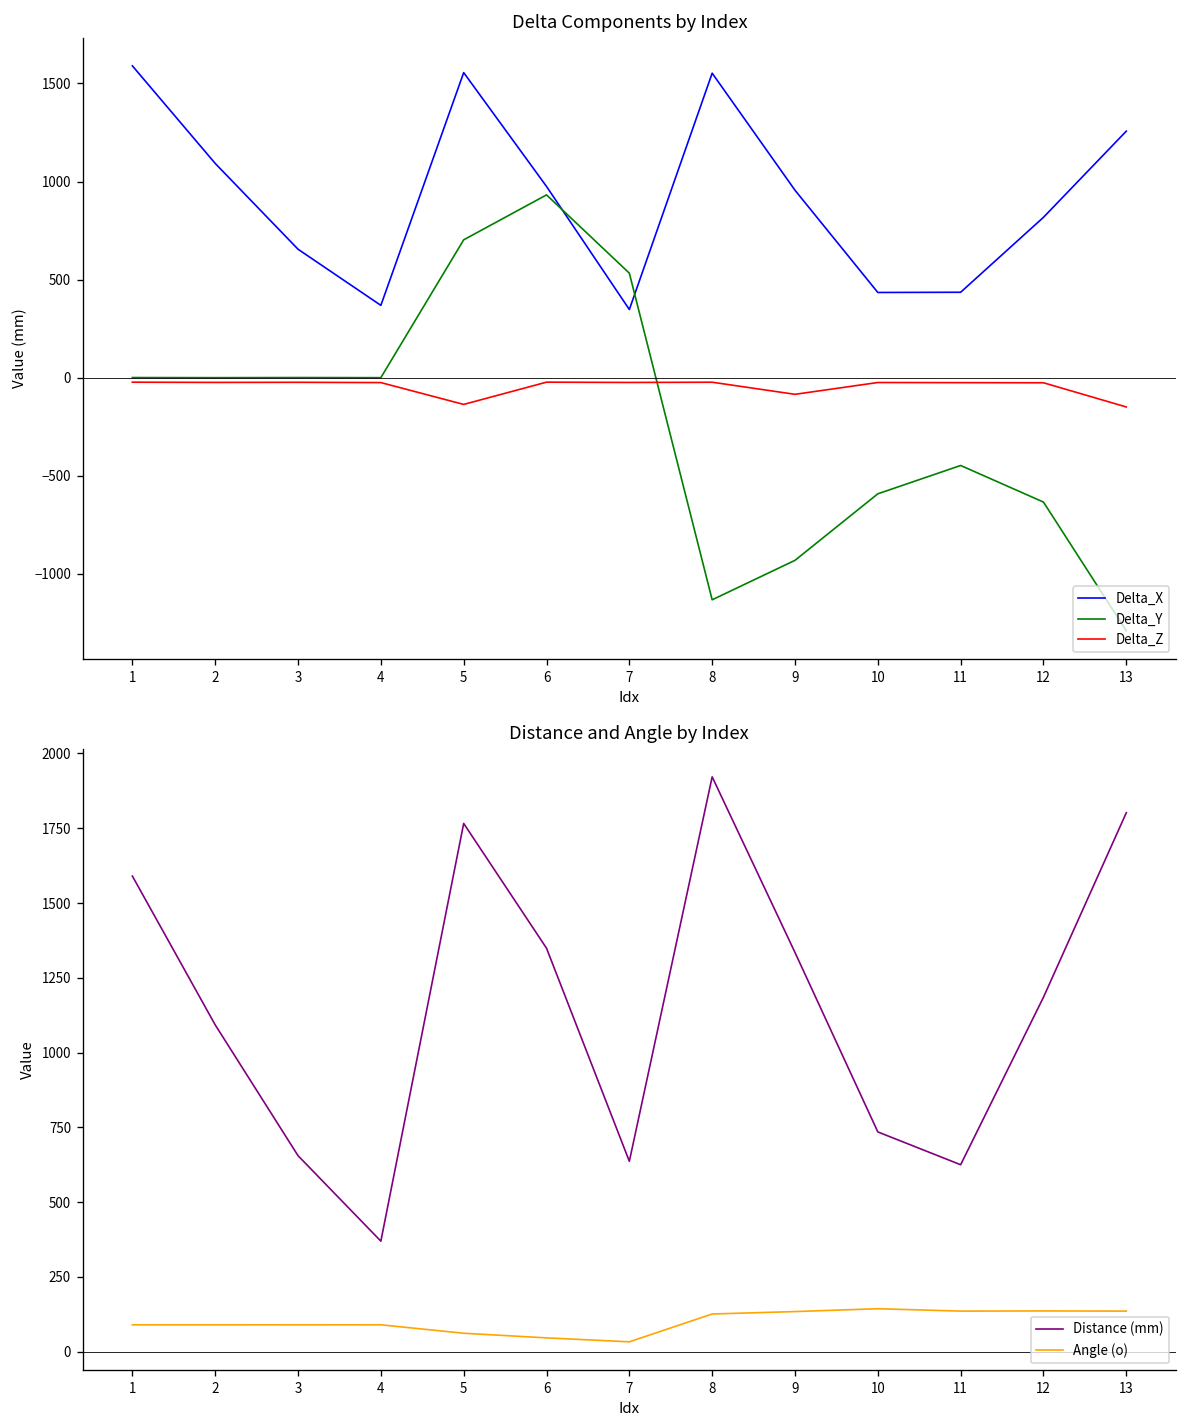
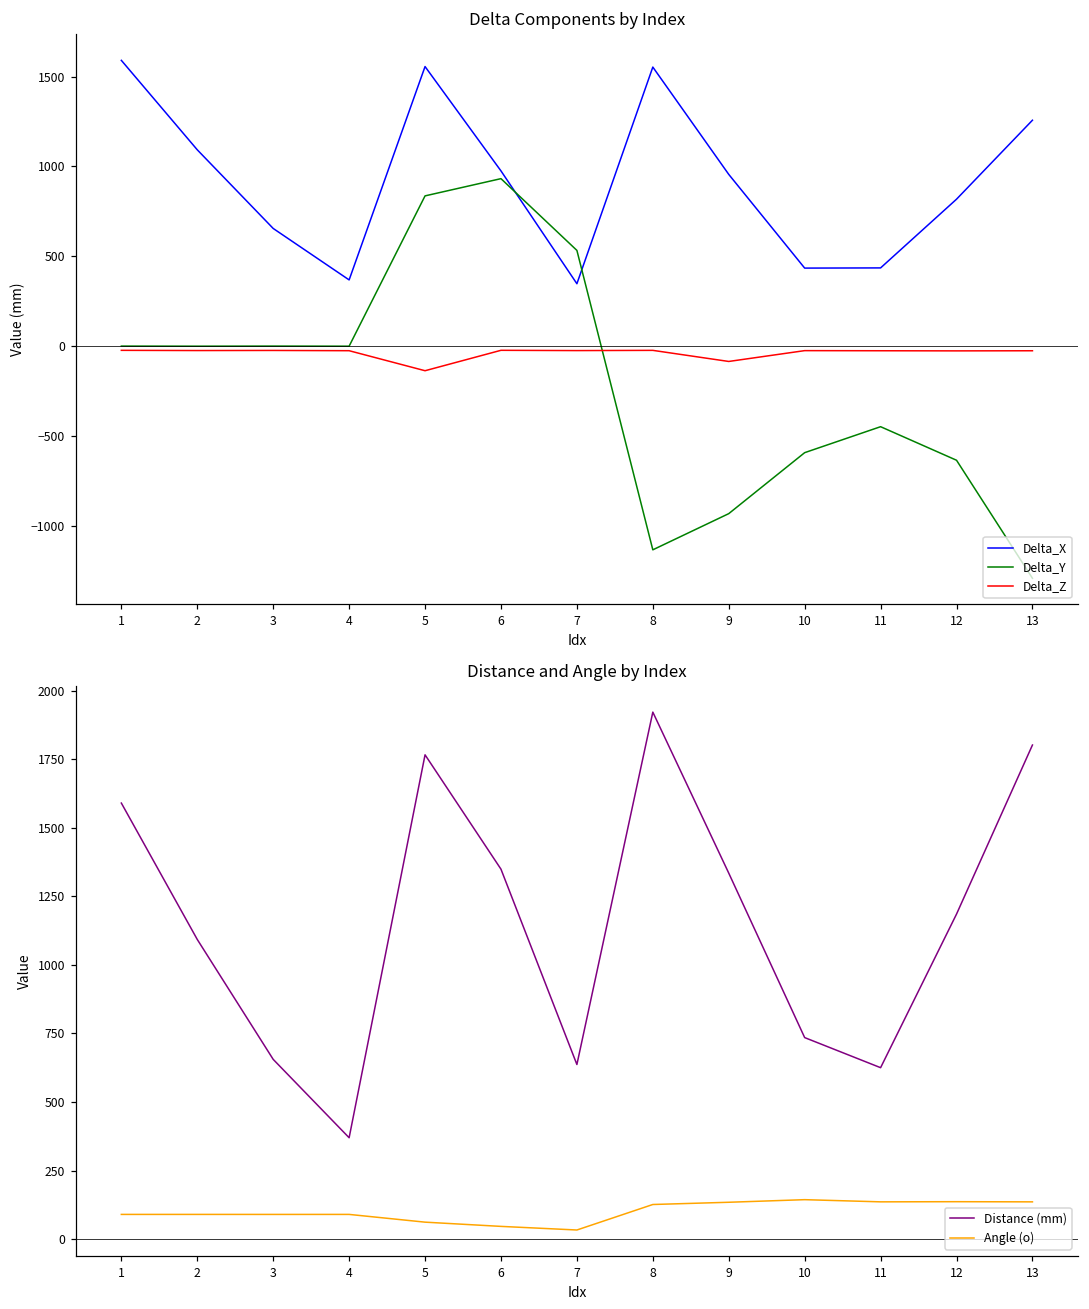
Delta Components by Index, Delta_Y, 5: 700 -> 840
Delta Components by Index, Delta_Z, 13: -150 -> -30
